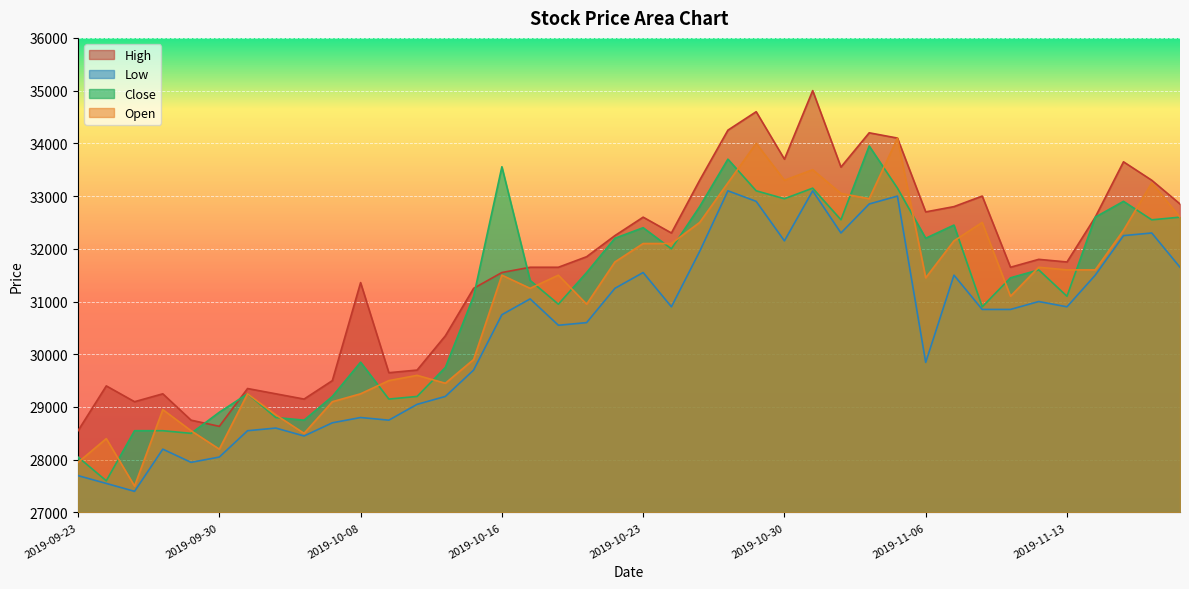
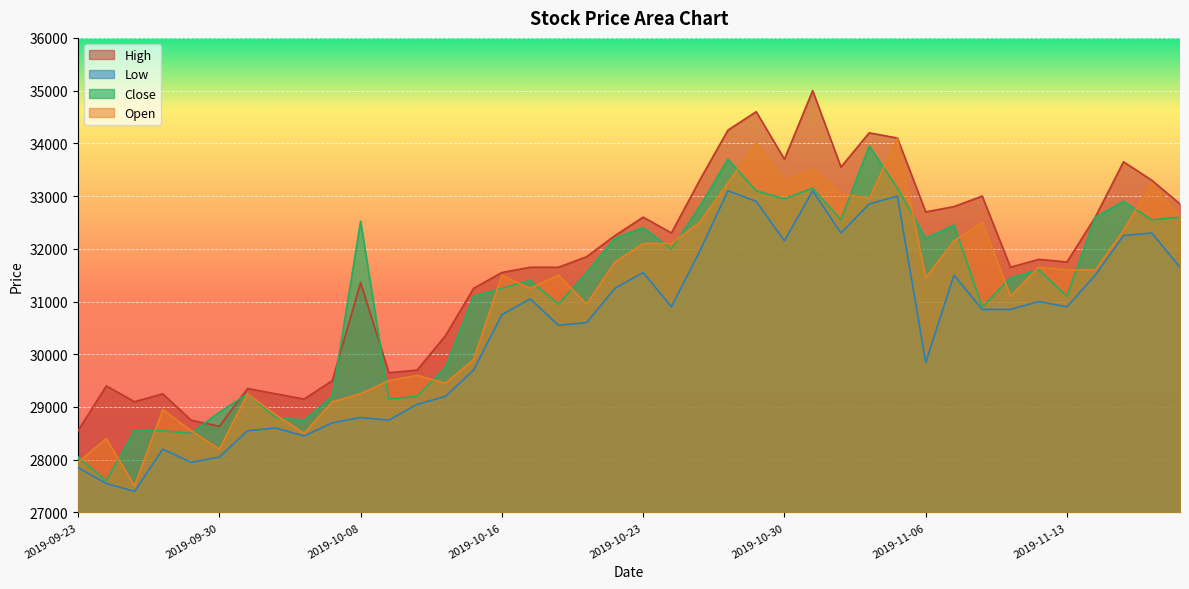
Low, 2019-09-23: 27700 -> 27900
Close, 2019-10-08: 29900 -> 32500
Close, 2019-10-16: 33600 -> 31300
